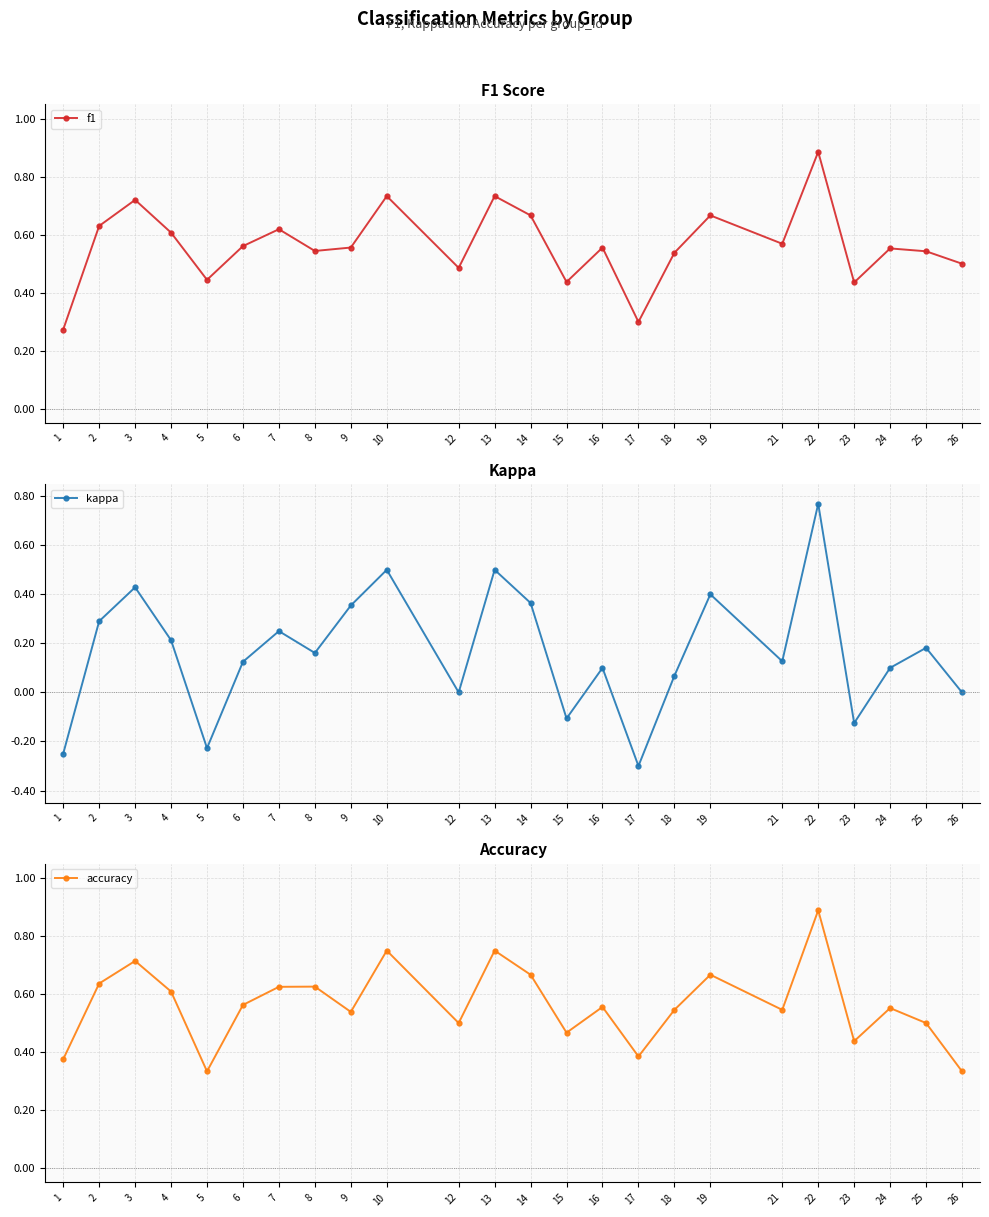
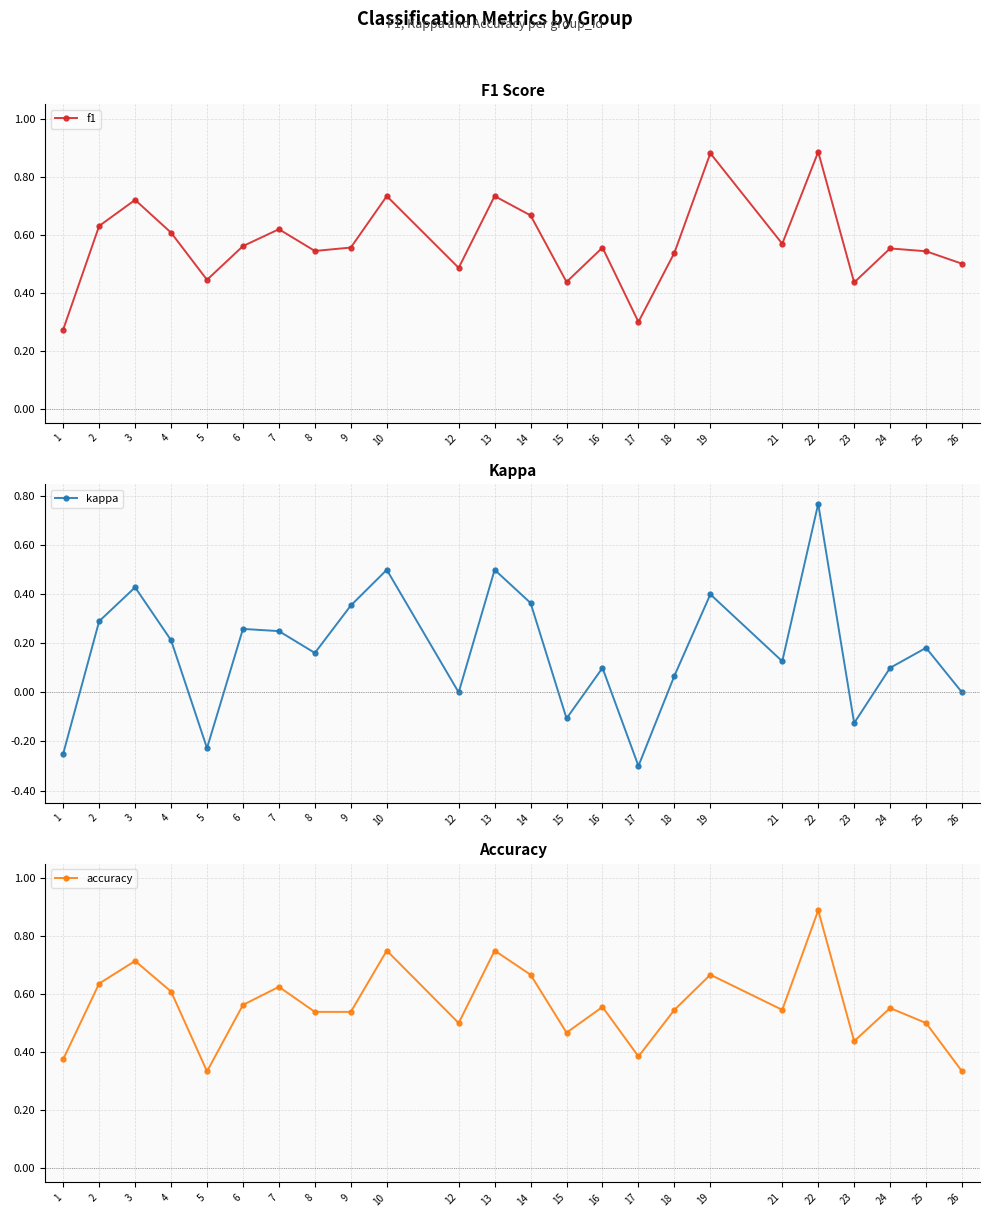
F1 Score, 19: 0.67 -> 0.88
Kappa, 6: 0.13 -> 0.26
Accuracy, 8: 0.63 -> 0.54
